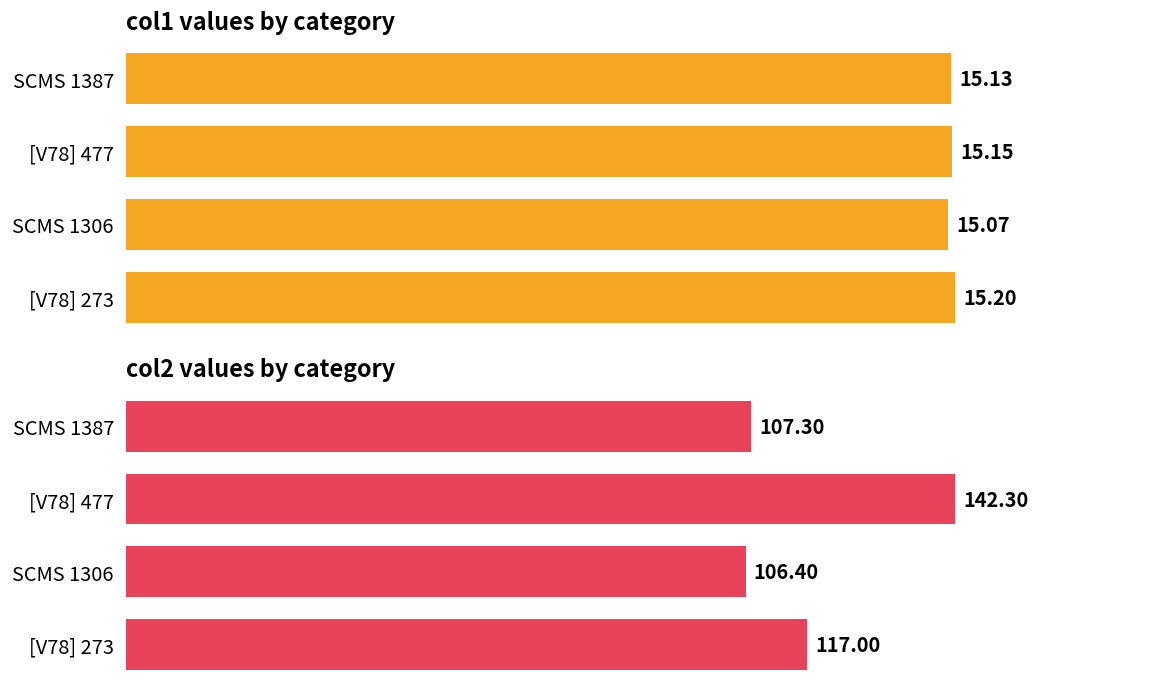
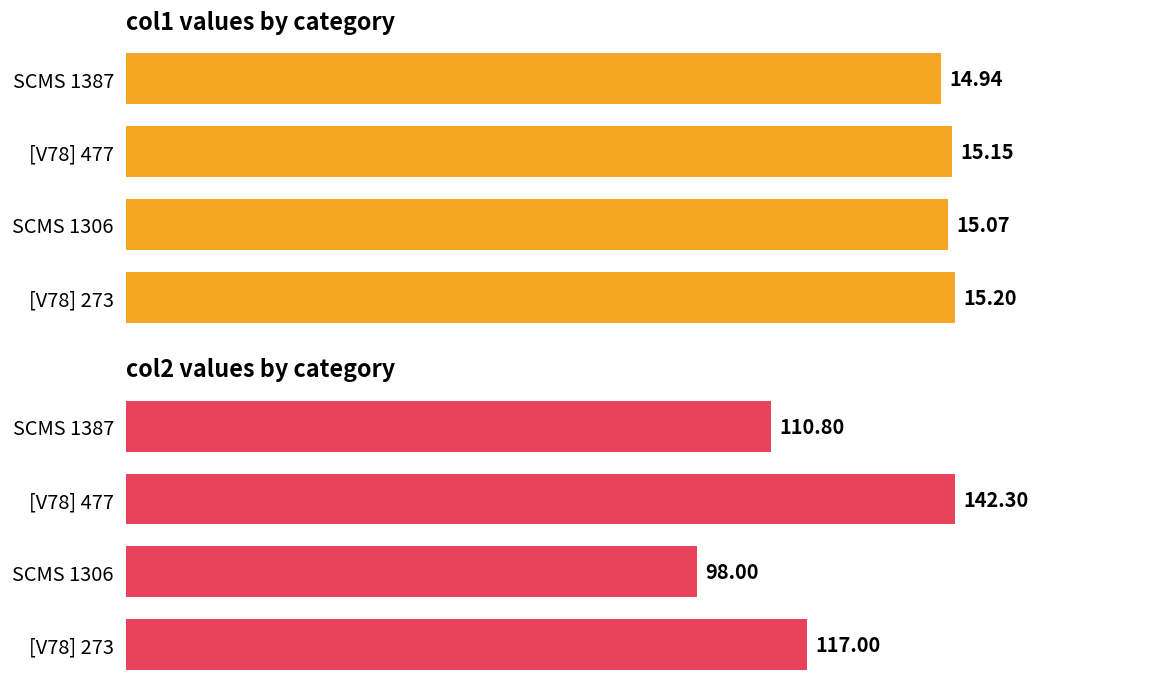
col1 values by category, SCMS 1387: 15.13 -> 14.94
col2 values by category, SCMS 1387: 107.30 -> 110.80
col2 values by category, SCMS 1306: 106.40 -> 98.00
